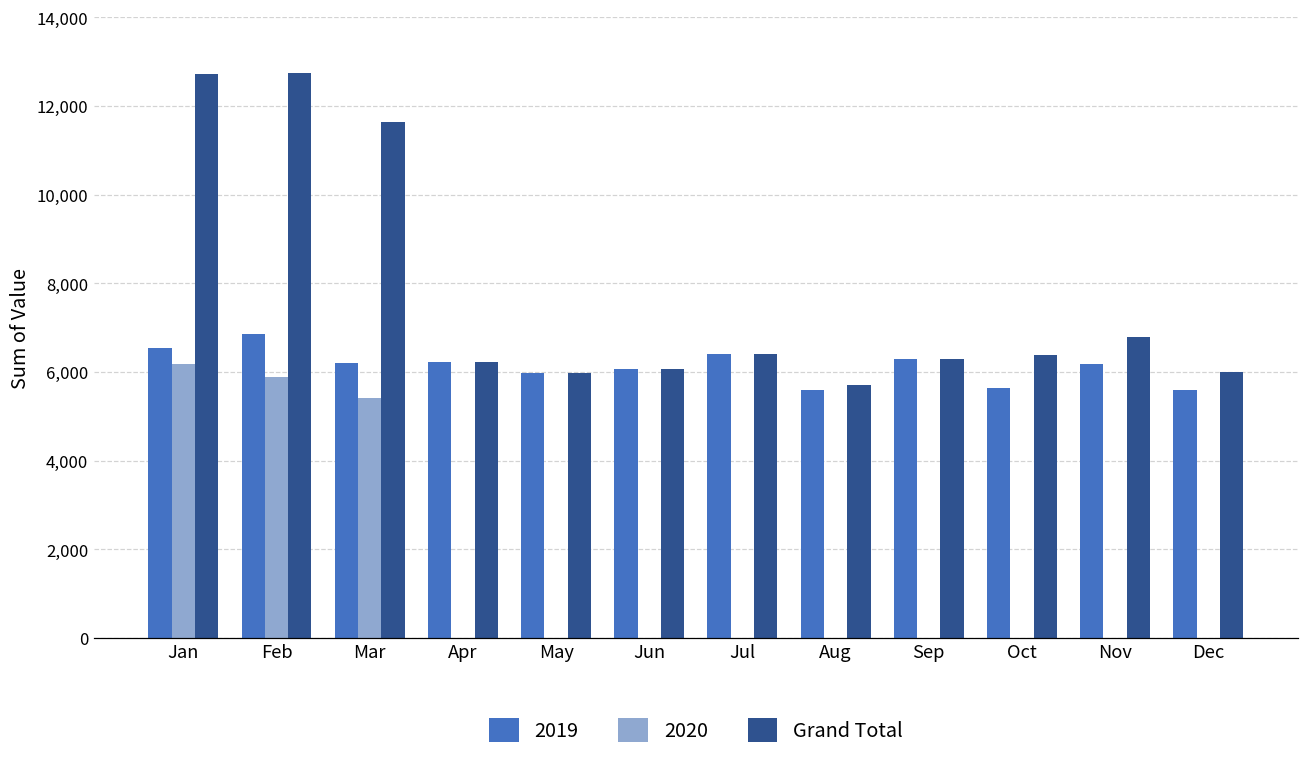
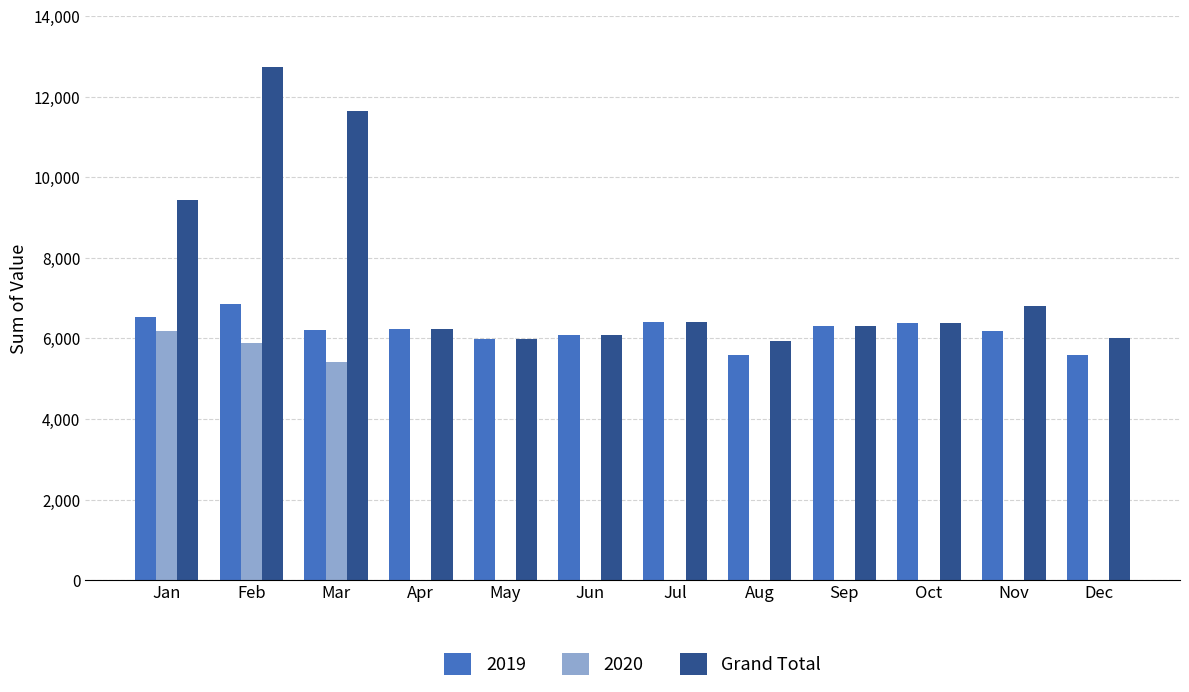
Grand Total, Jan: 12,700 -> 9,400
Grand Total, Aug: 5,700 -> 5,900
2019, Oct: 5,600 -> 6,400
